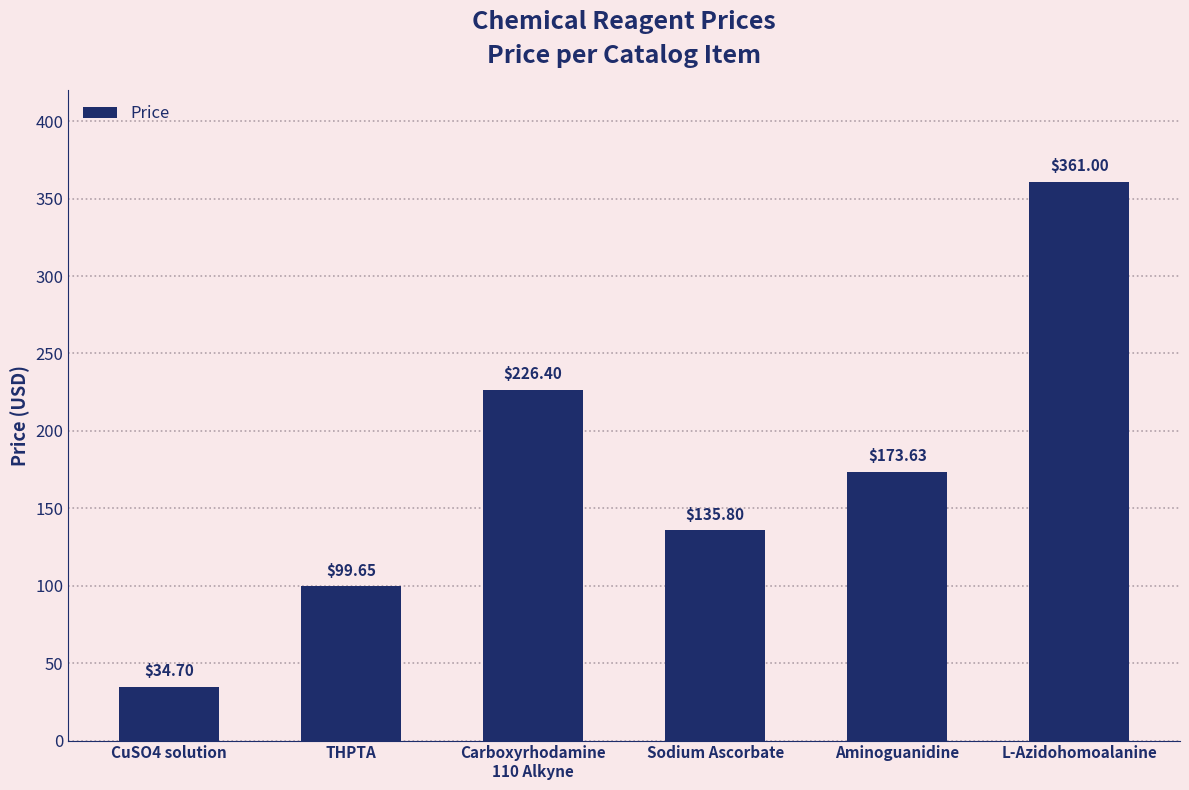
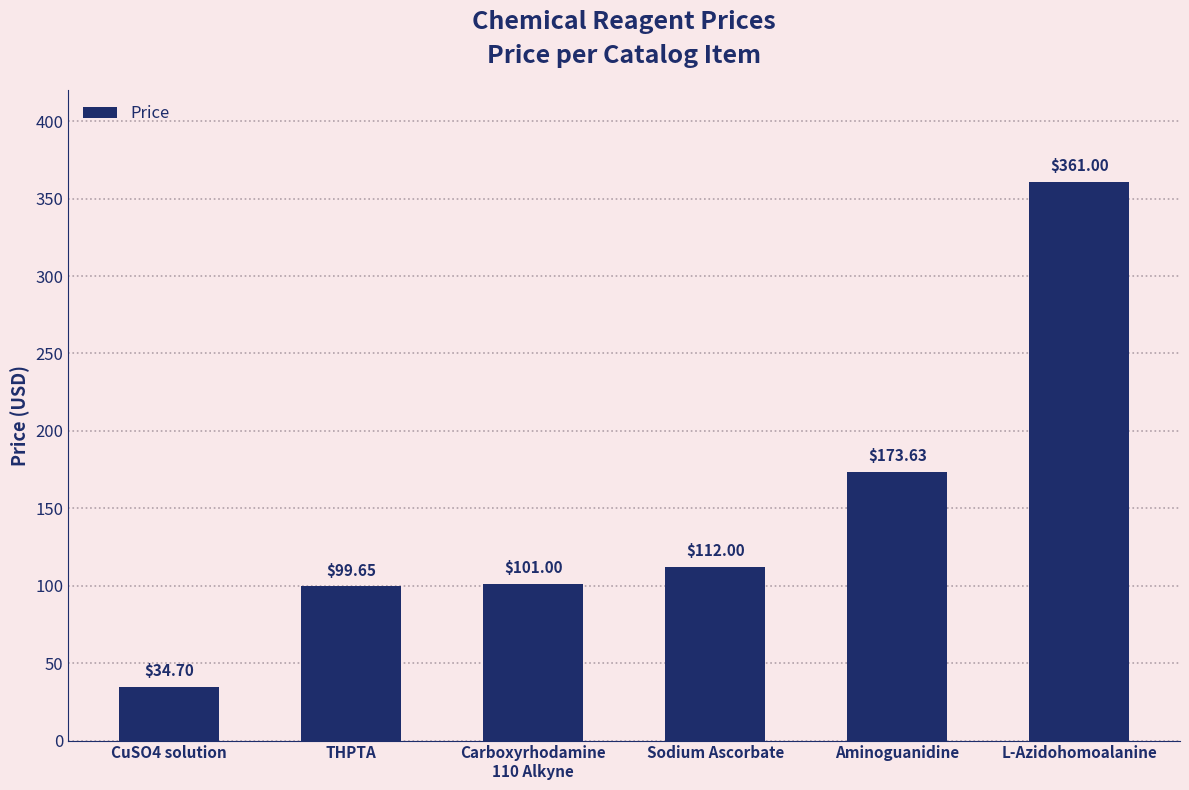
Carboxyrhodamine 110 Alkyne: $226.40 -> $101.00
Sodium Ascorbate: $135.80 -> $112.00
